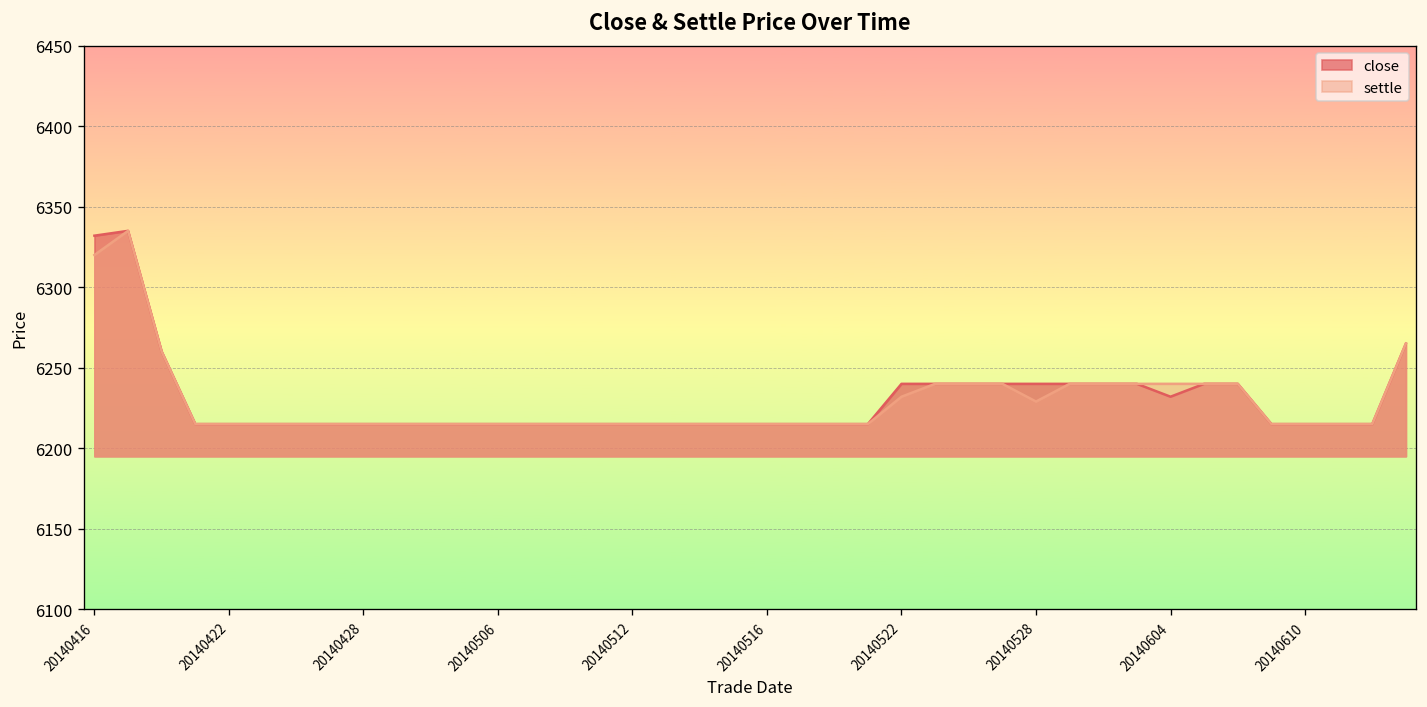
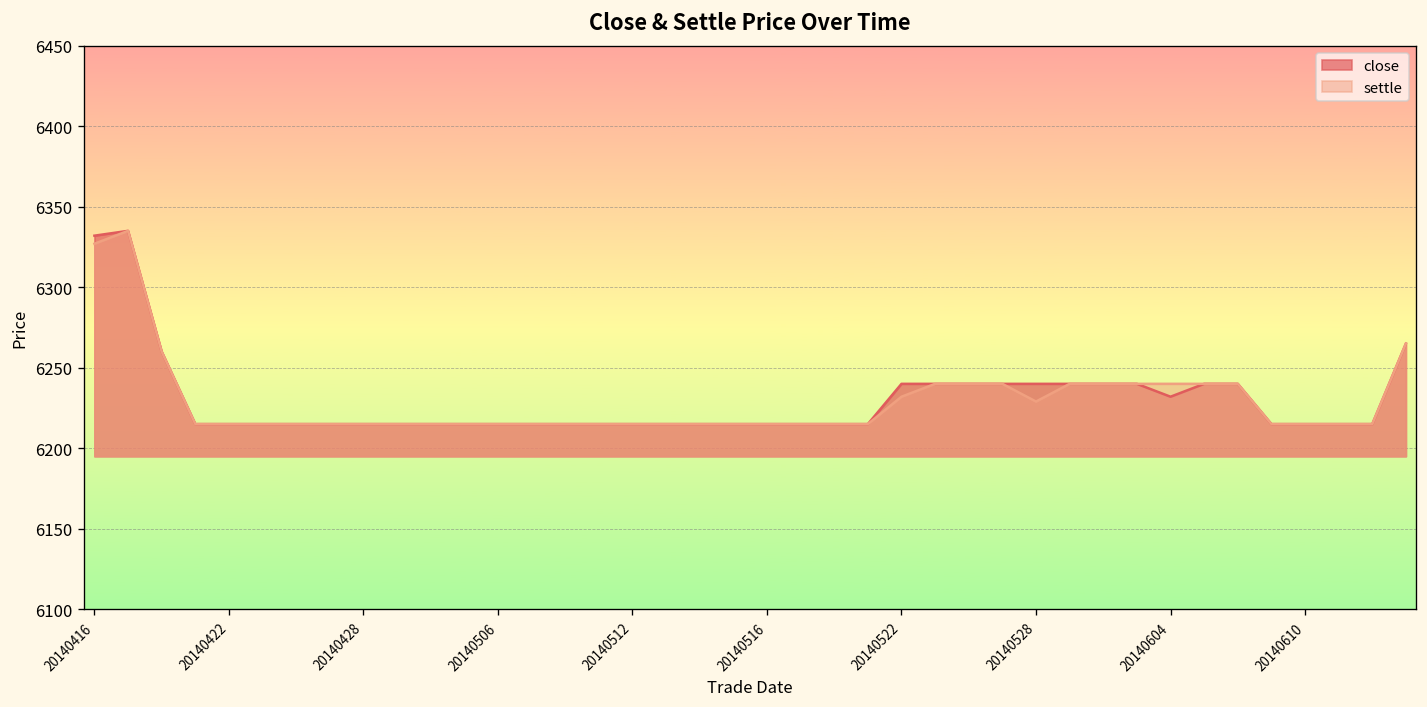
settle, 20140416: 6320 -> 6327
